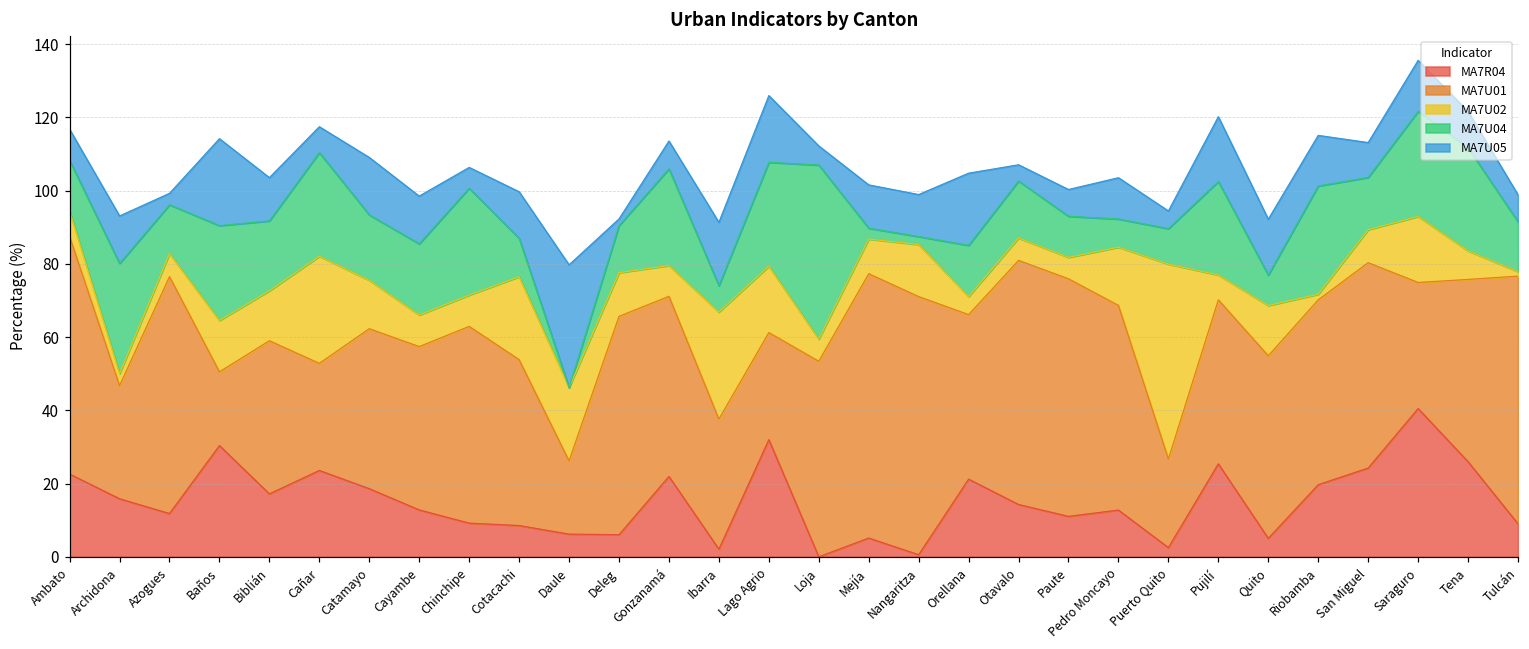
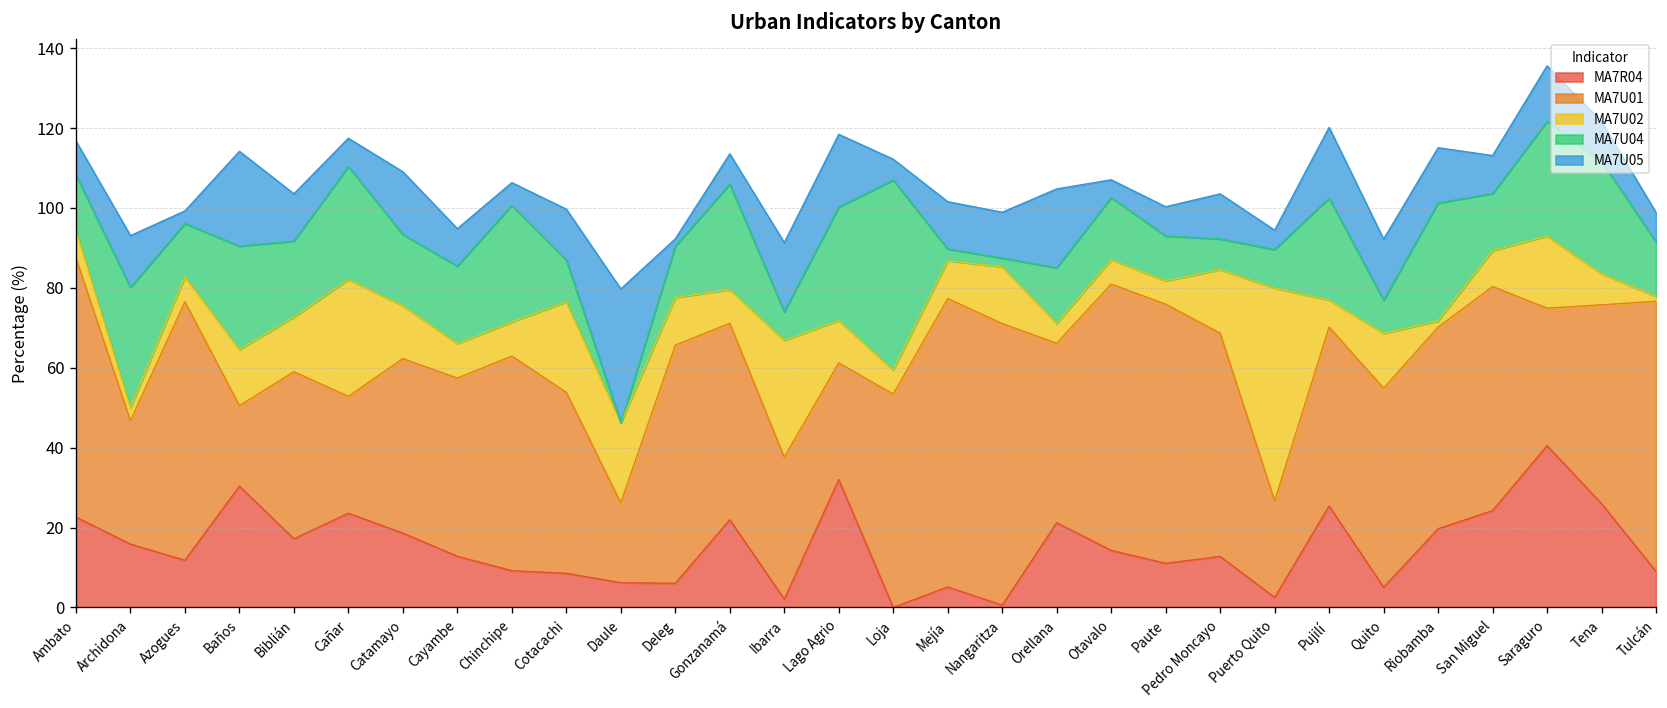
MA7U05, Cayambe: 13 -> 9
MA7U02, Lago Agrio: 18 -> 11
